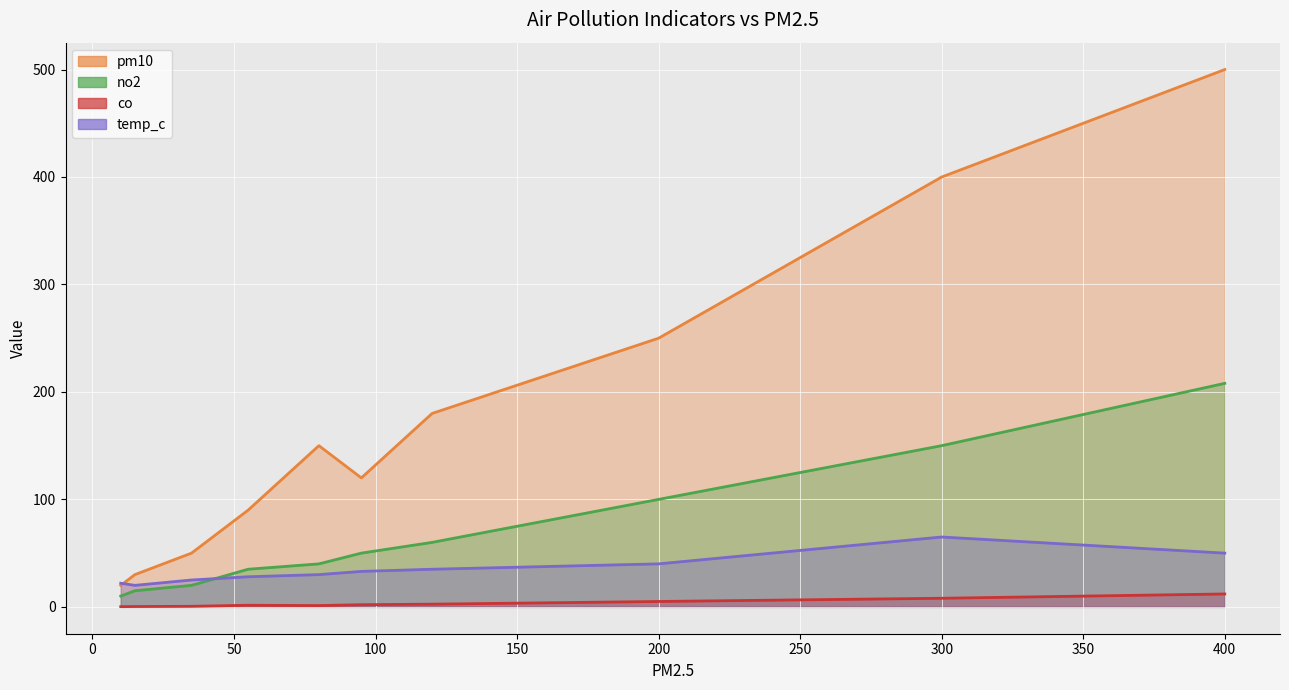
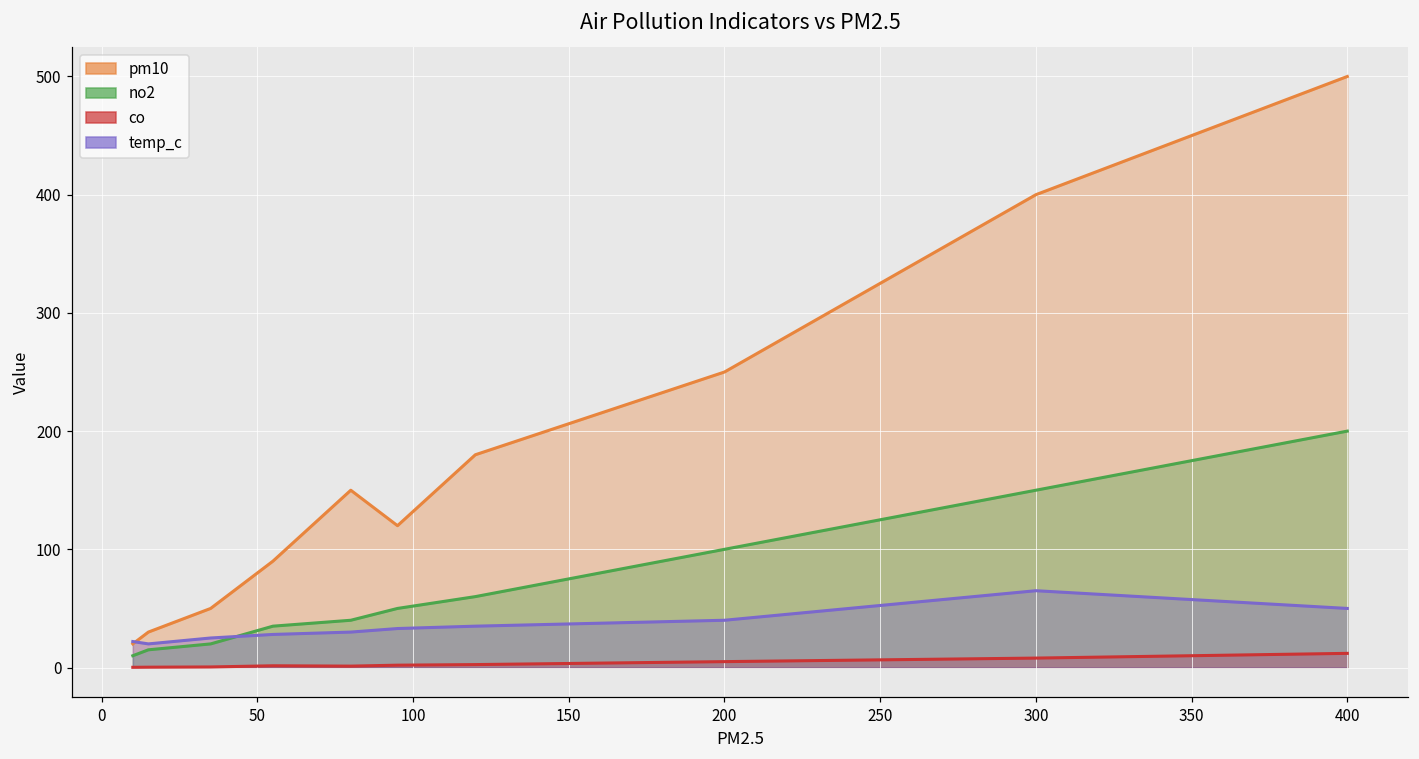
no2, 400: 208 -> 200
